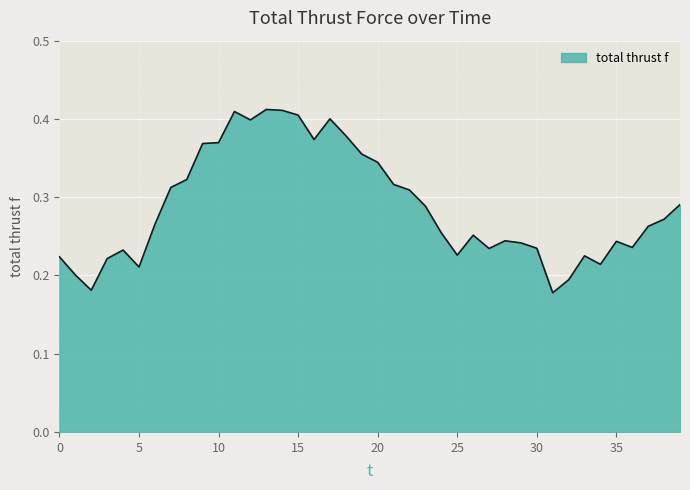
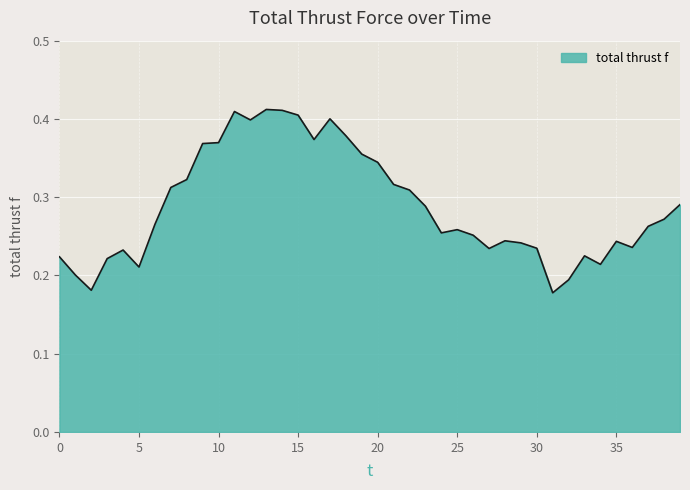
25: 0.23 -> 0.26
